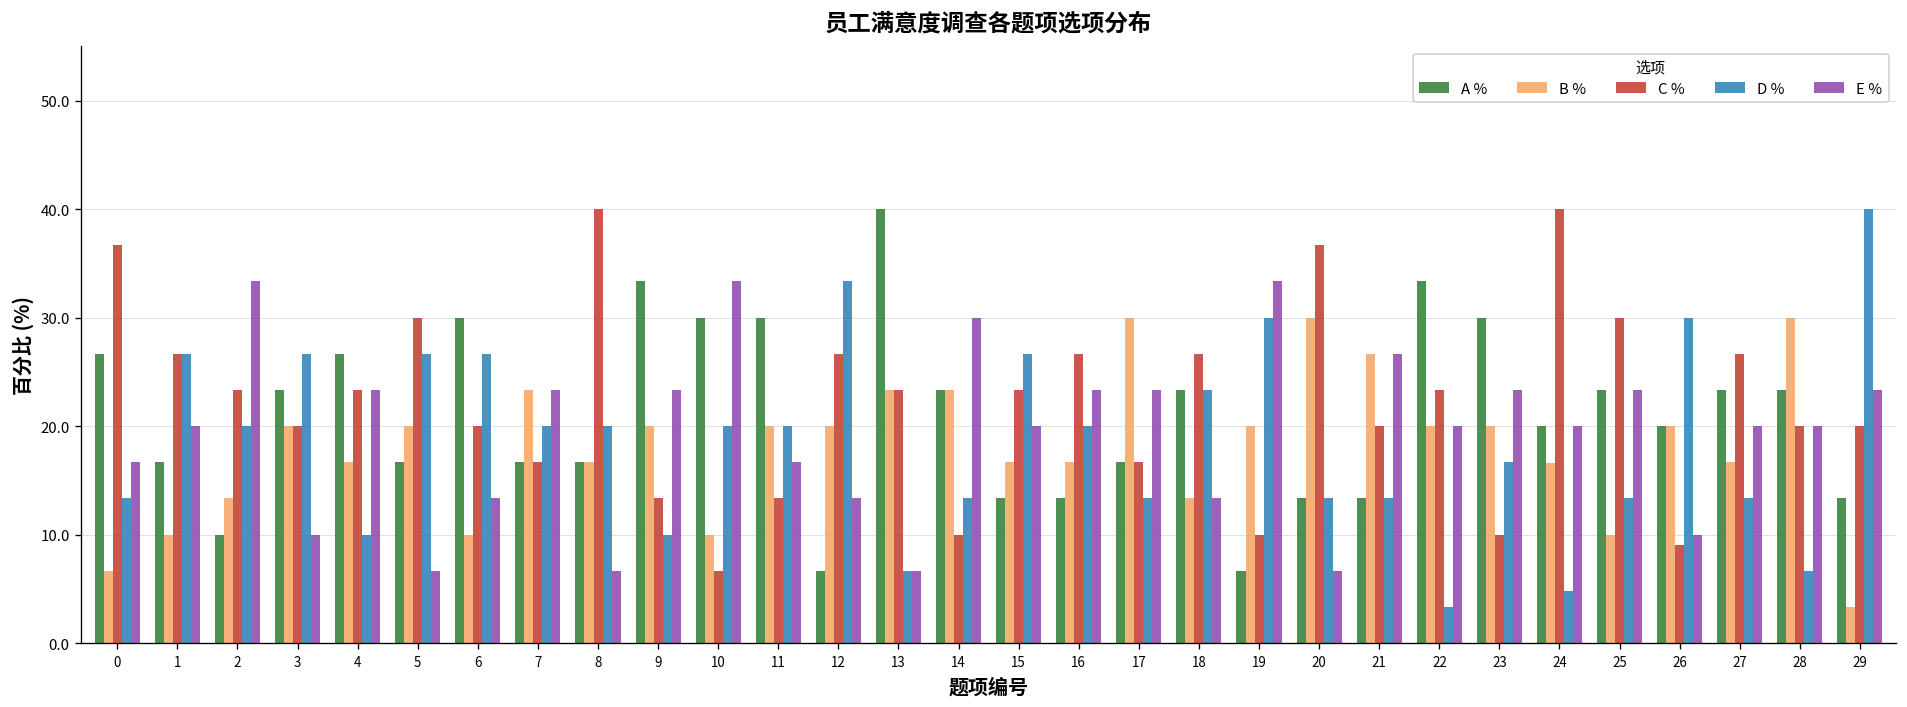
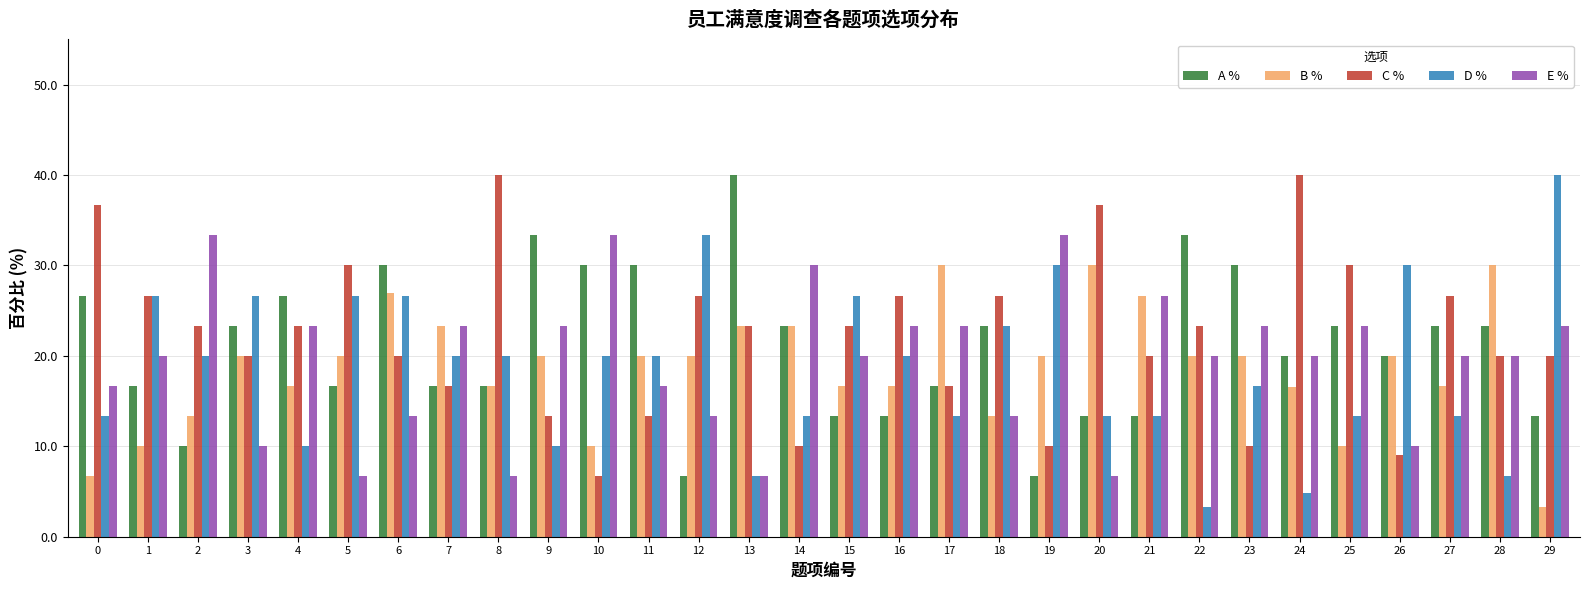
B %, 6: 10 -> 27
